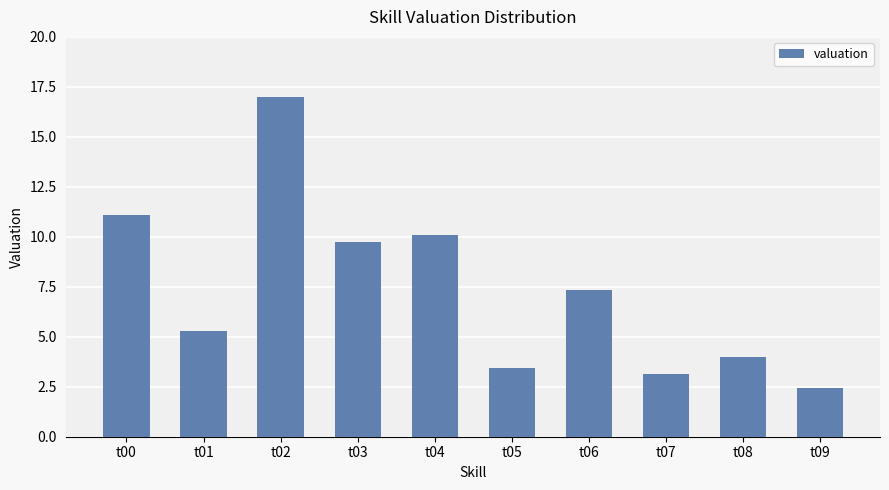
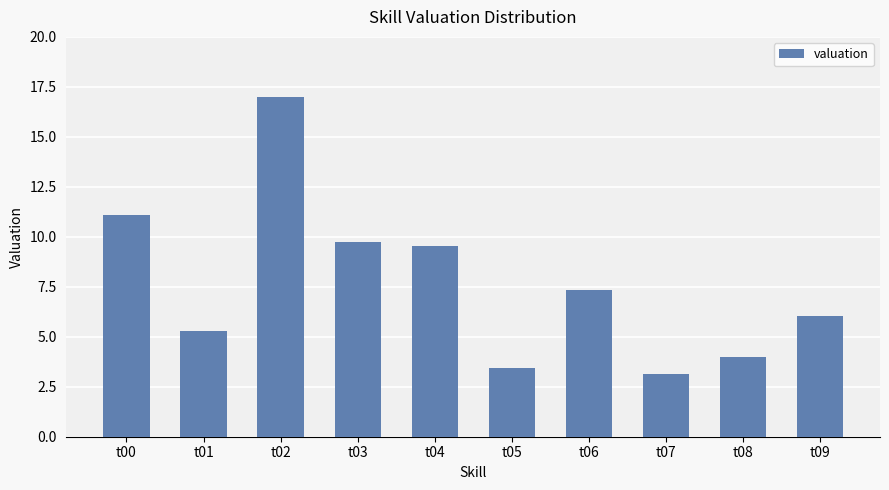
t04: 10.1 -> 9.6
t09: 2.4 -> 6.0
